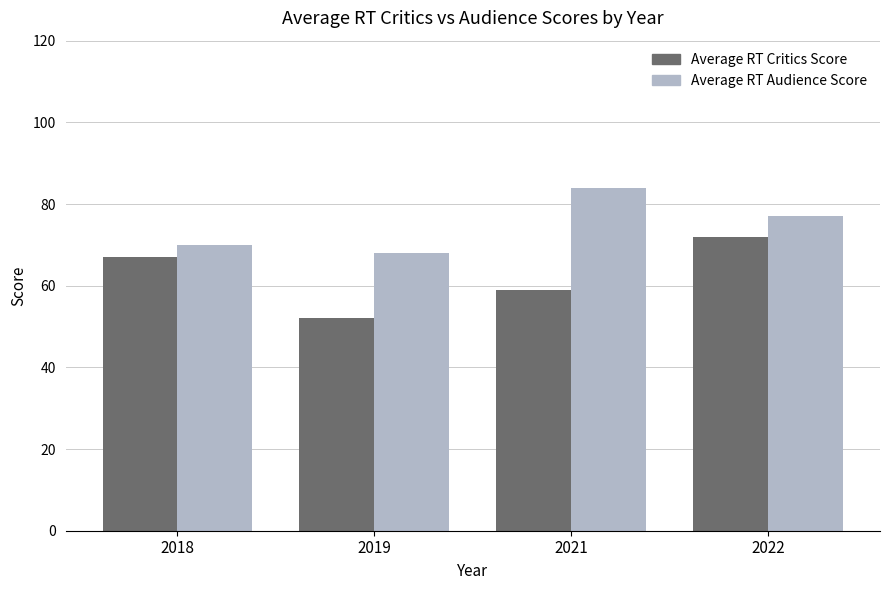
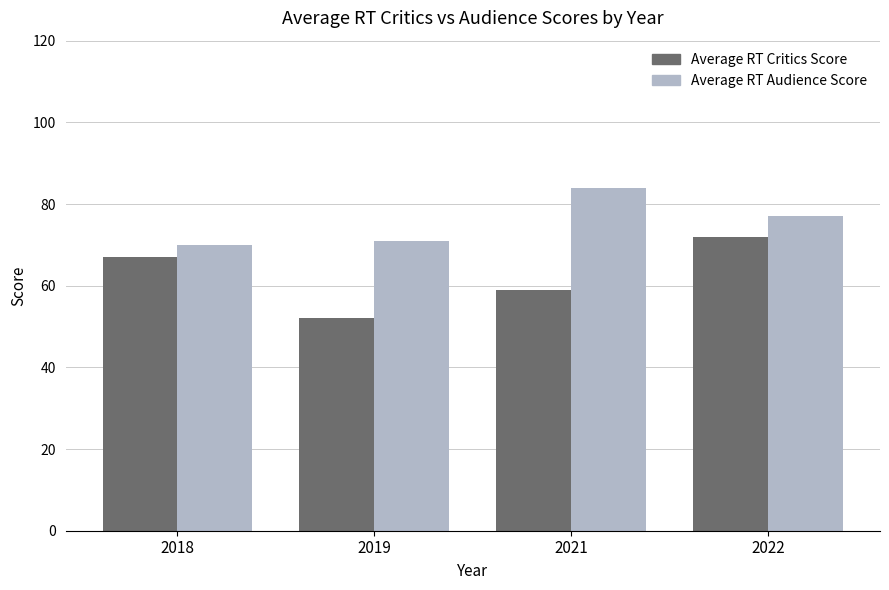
Average RT Audience Score, 2019: 68 -> 71
